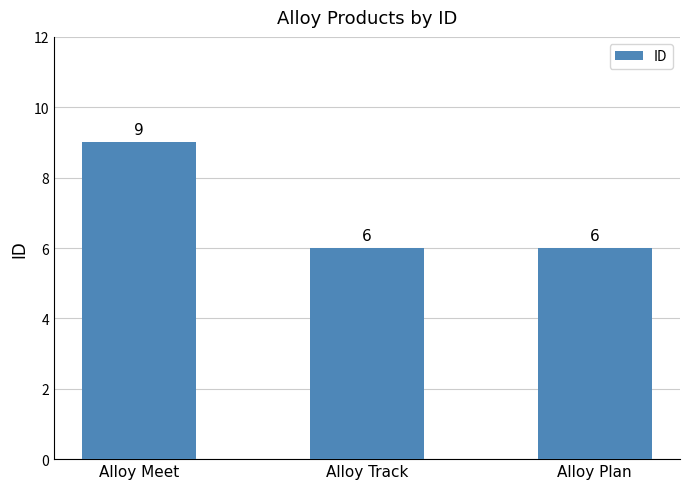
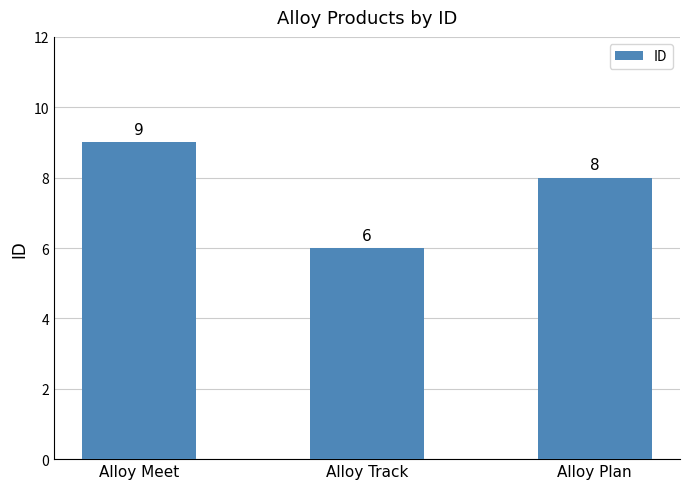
Alloy Plan: 6 -> 8
